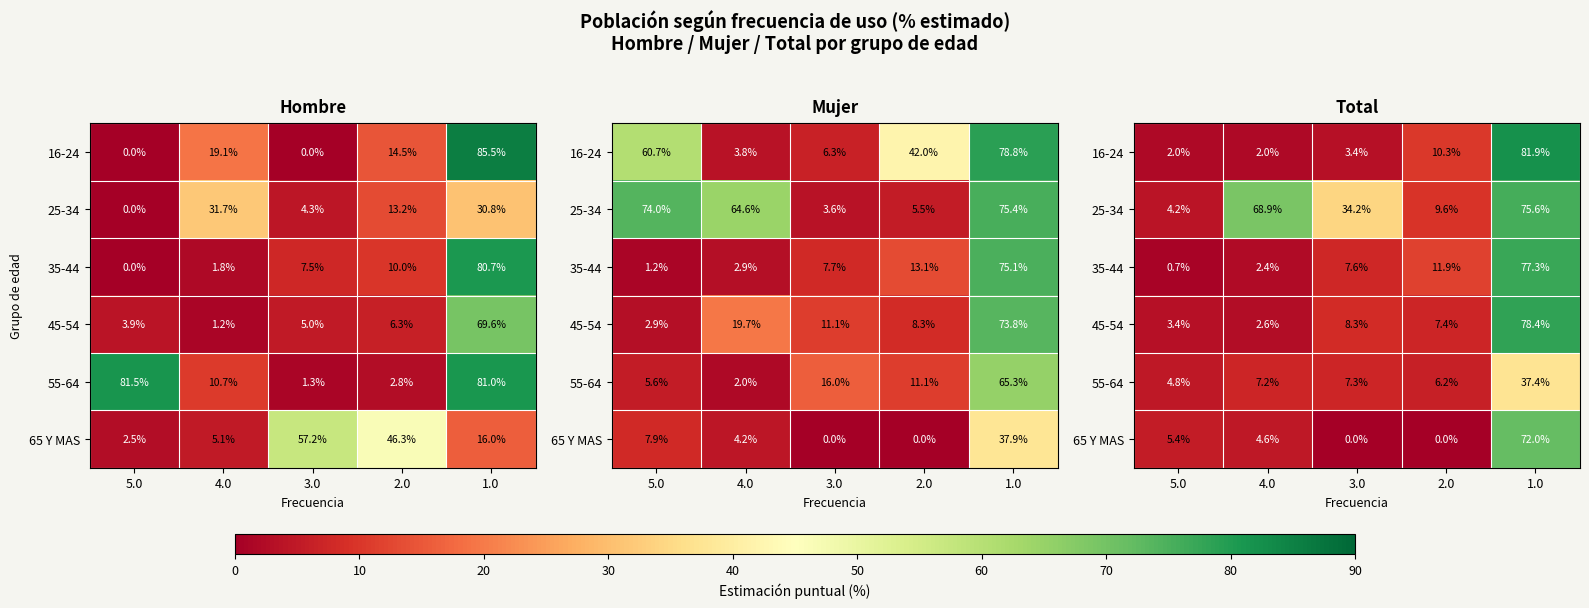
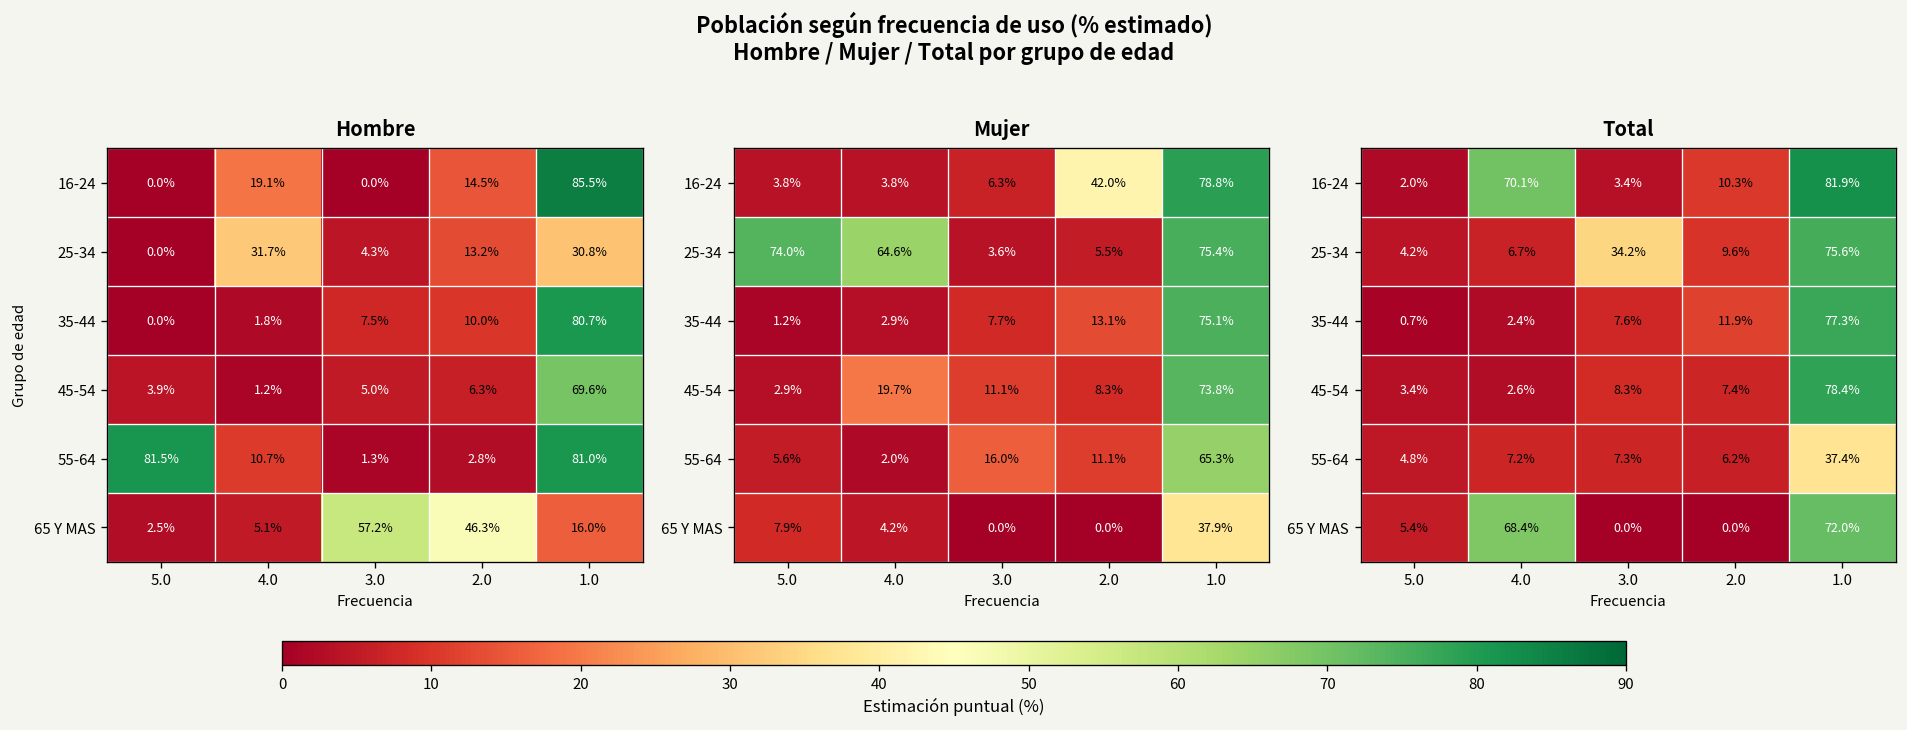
Mujer, 16-24, 5.0: 60.7% -> 3.8%
Total, 16-24, 4.0: 2.0% -> 70.1%
Total, 25-34, 4.0: 68.9% -> 6.7%
Total, 65 Y MAS, 4.0: 4.6% -> 68.4%
